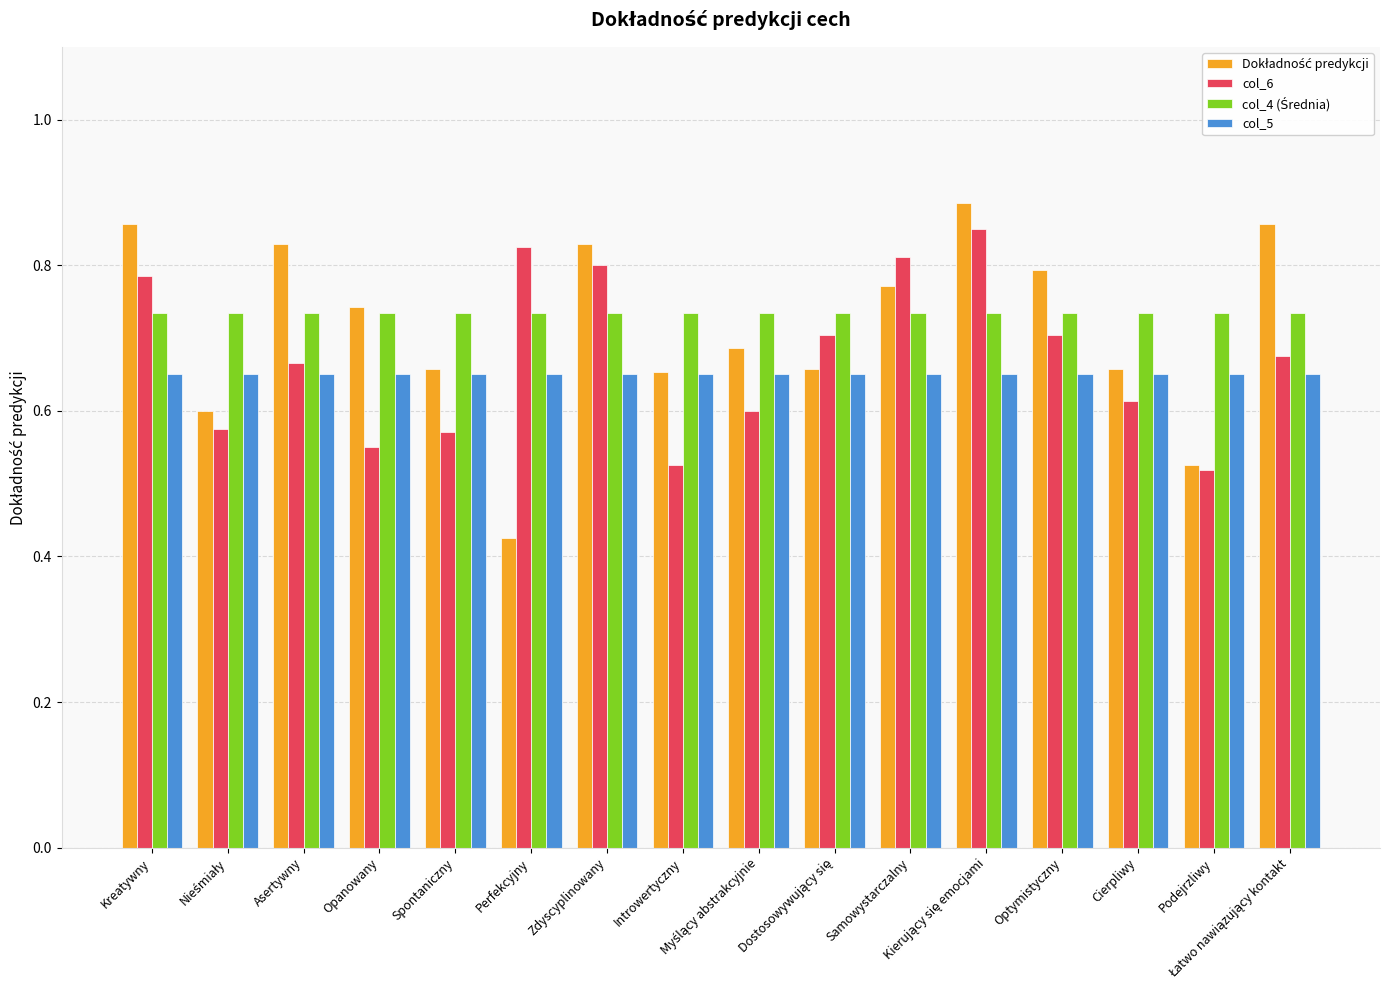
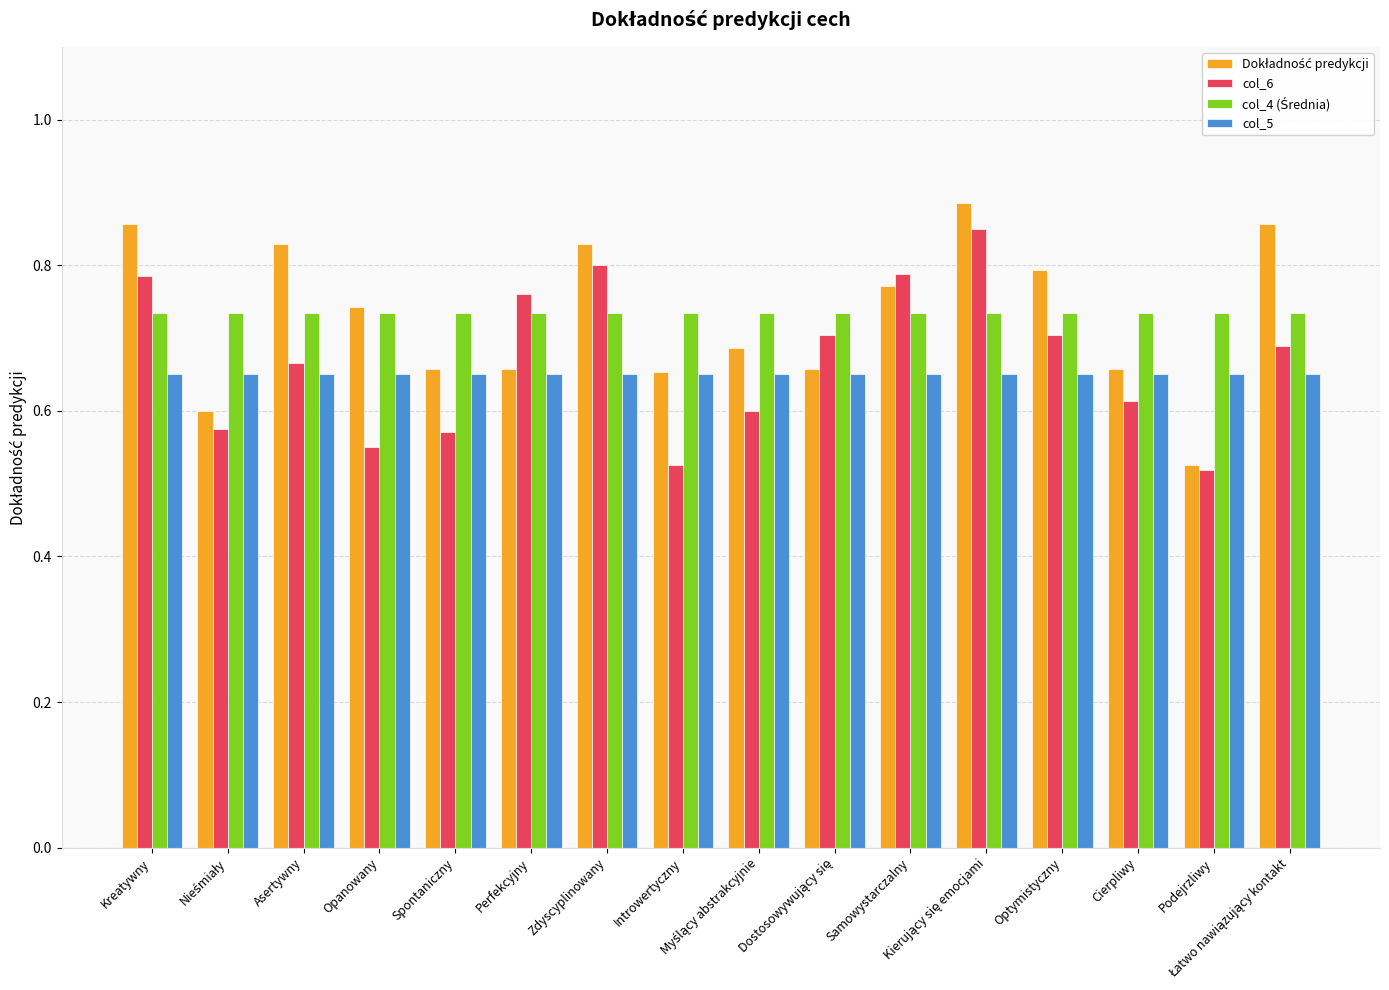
Dokładność predykcji, Perfekcyjny: 0.43 -> 0.66
col_6, Perfekcyjny: 0.83 -> 0.76
col_6, Samowystarczalny: 0.81 -> 0.79
col_6, Łatwo nawiązujący kontakt: 0.68 -> 0.69
